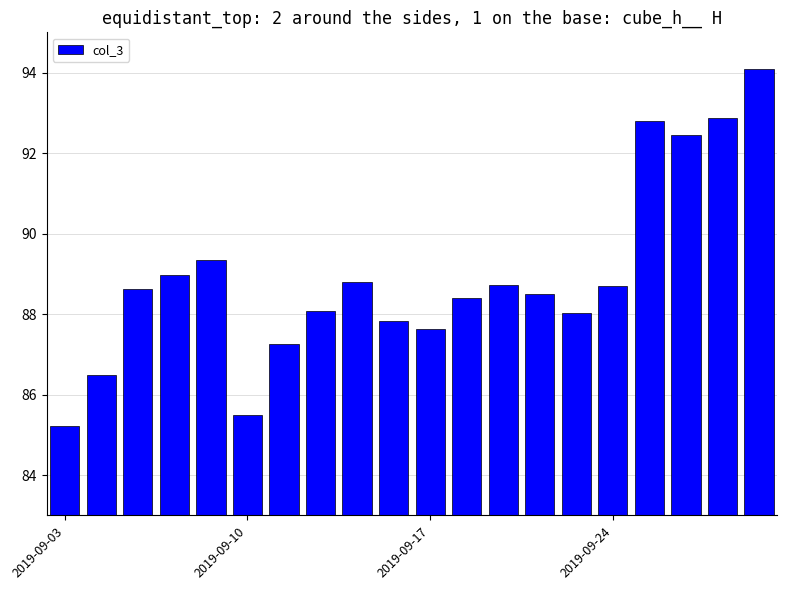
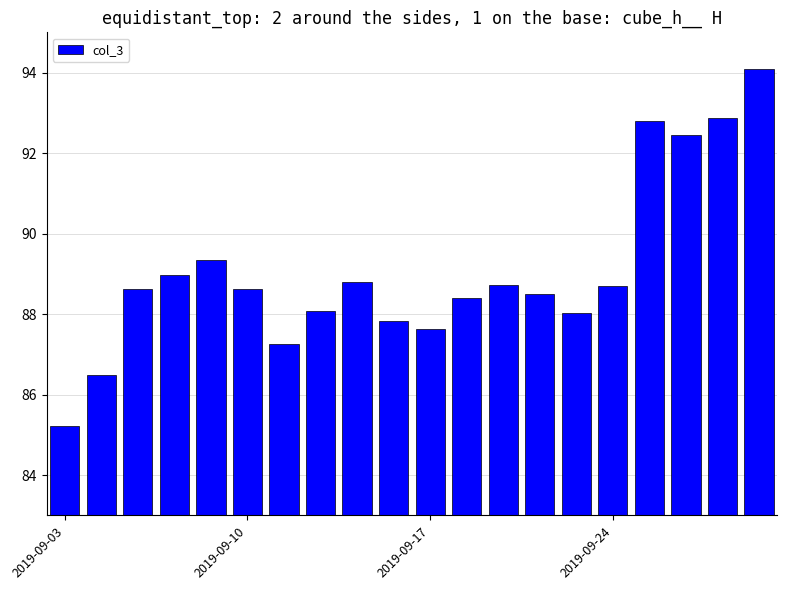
2019-09-10: 85.5 -> 88.6
